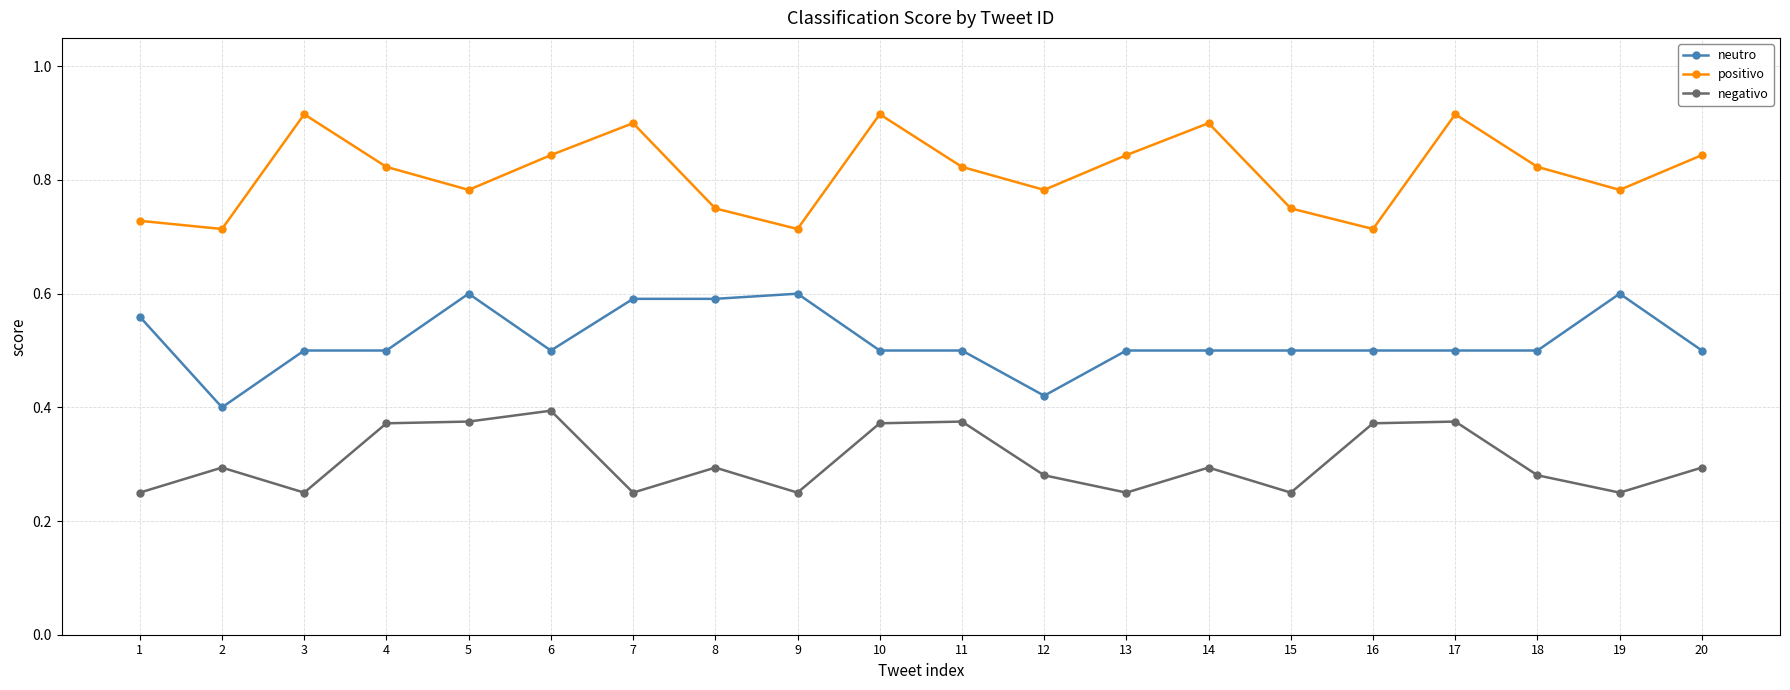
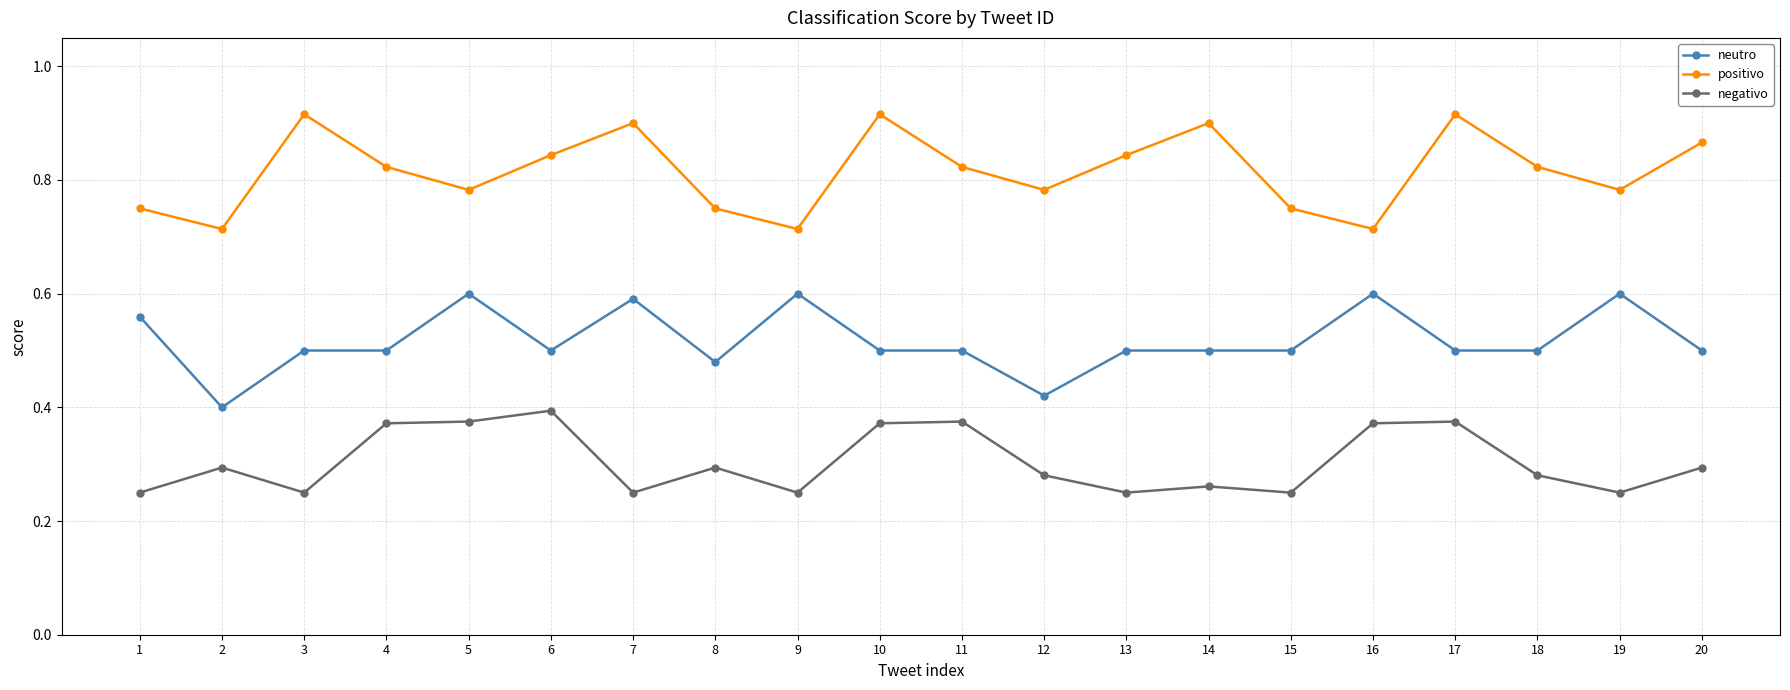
positivo, 1: 0.73 -> 0.75
neutro, 8: 0.59 -> 0.48
negativo, 14: 0.29 -> 0.26
neutro, 16: 0.5 -> 0.6
positivo, 20: 0.84 -> 0.87
